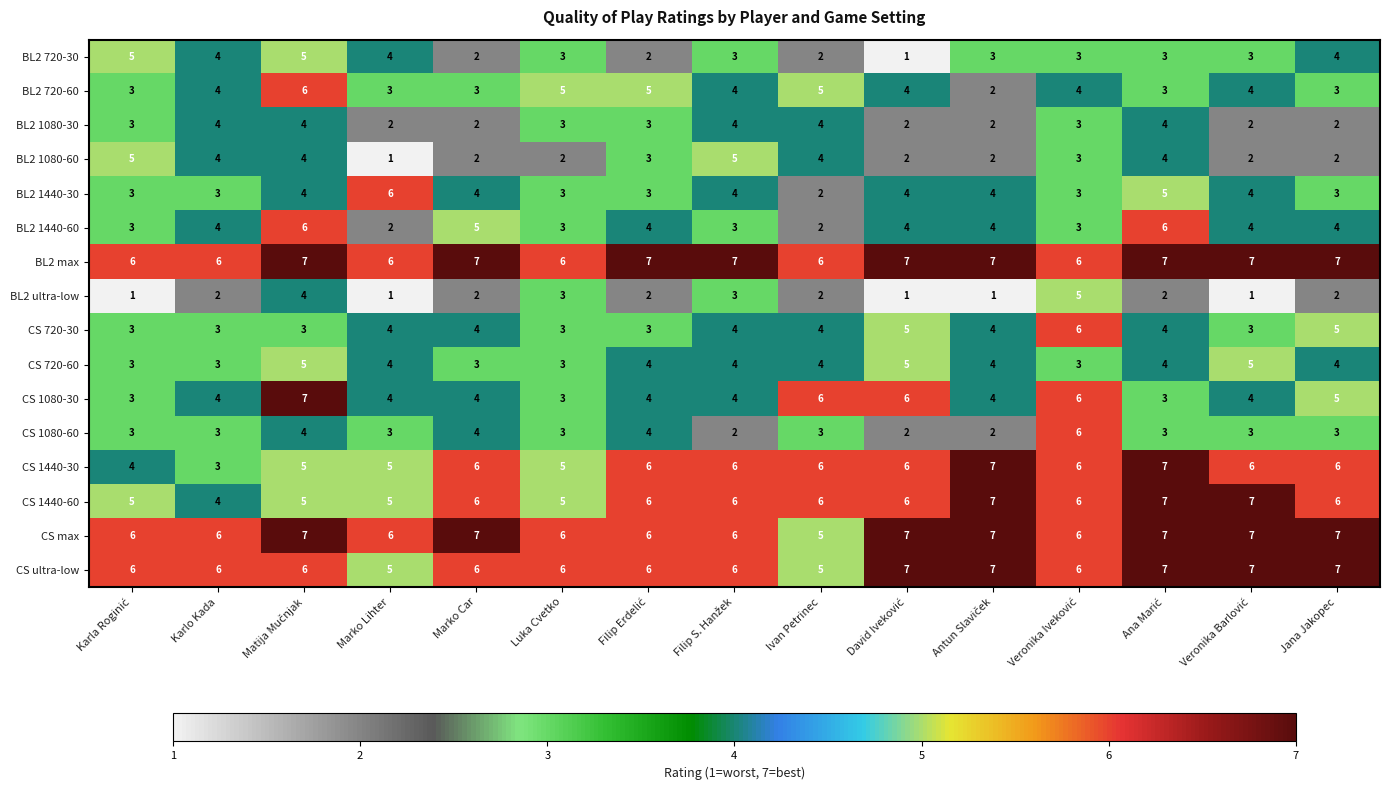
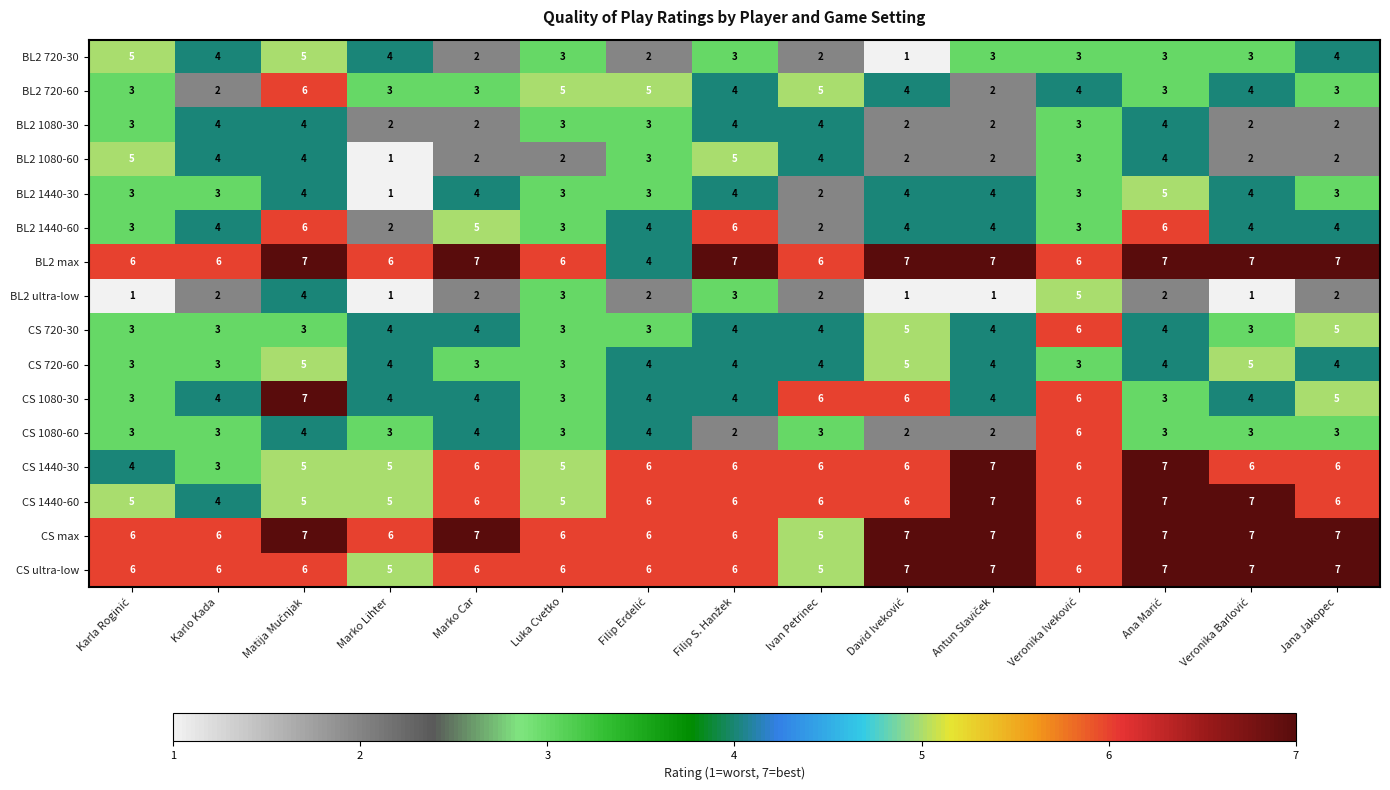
BL2 720-60, Karlo Kada: 4 -> 2
BL2 1440-30, Marko Lihter: 6 -> 1
BL2 1440-60, Filip S. Hanžek: 3 -> 6
BL2 max, Filip Erdelić: 7 -> 4
